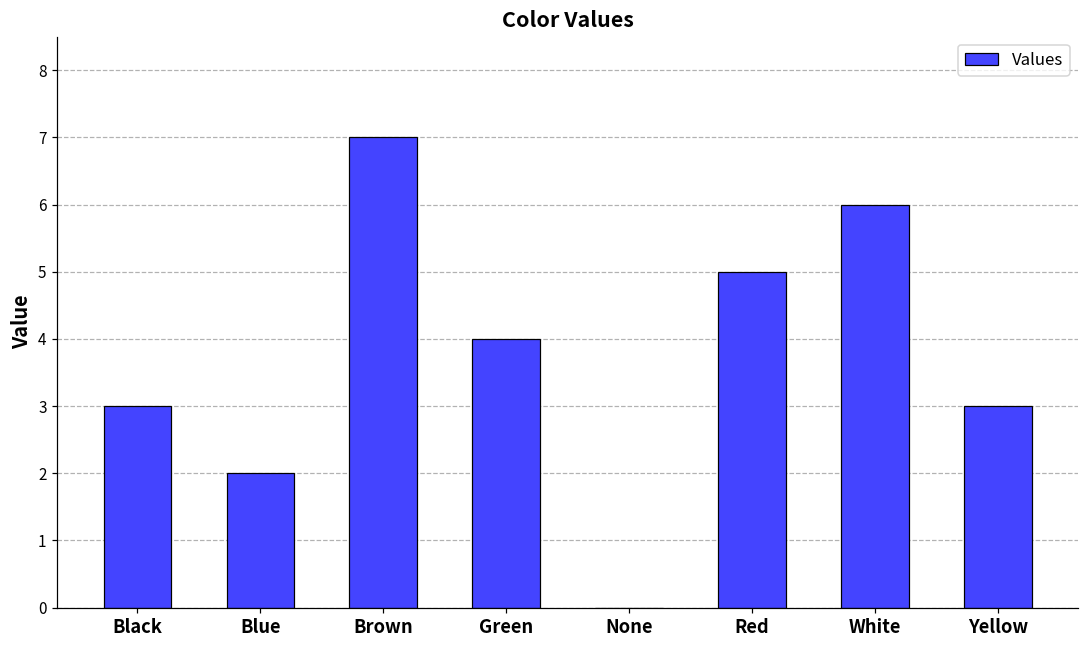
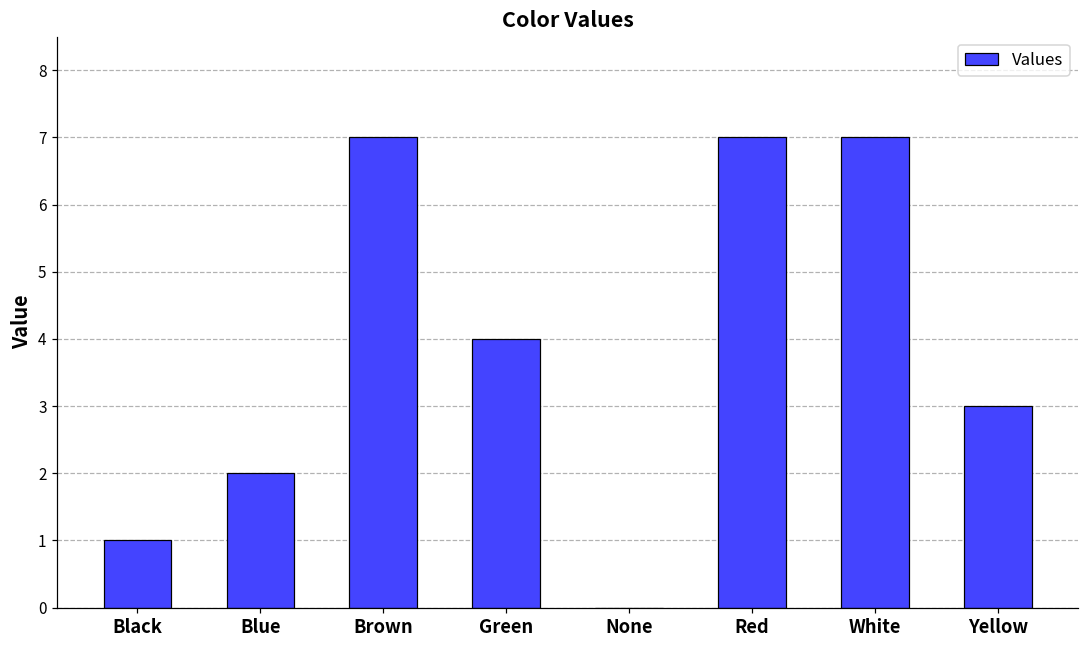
Black: 3 -> 1
Red: 5 -> 7
White: 6 -> 7
